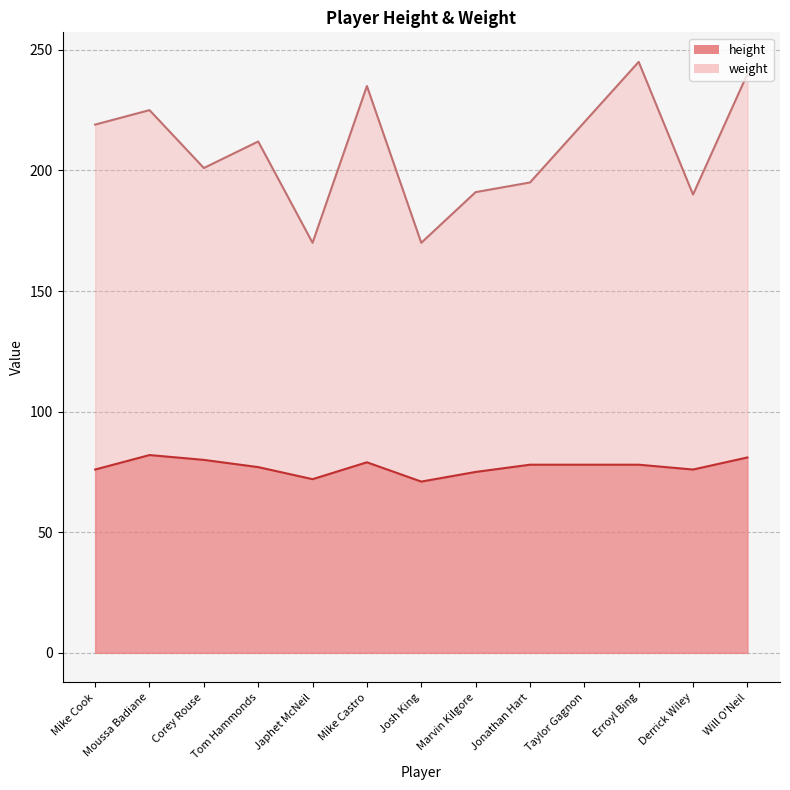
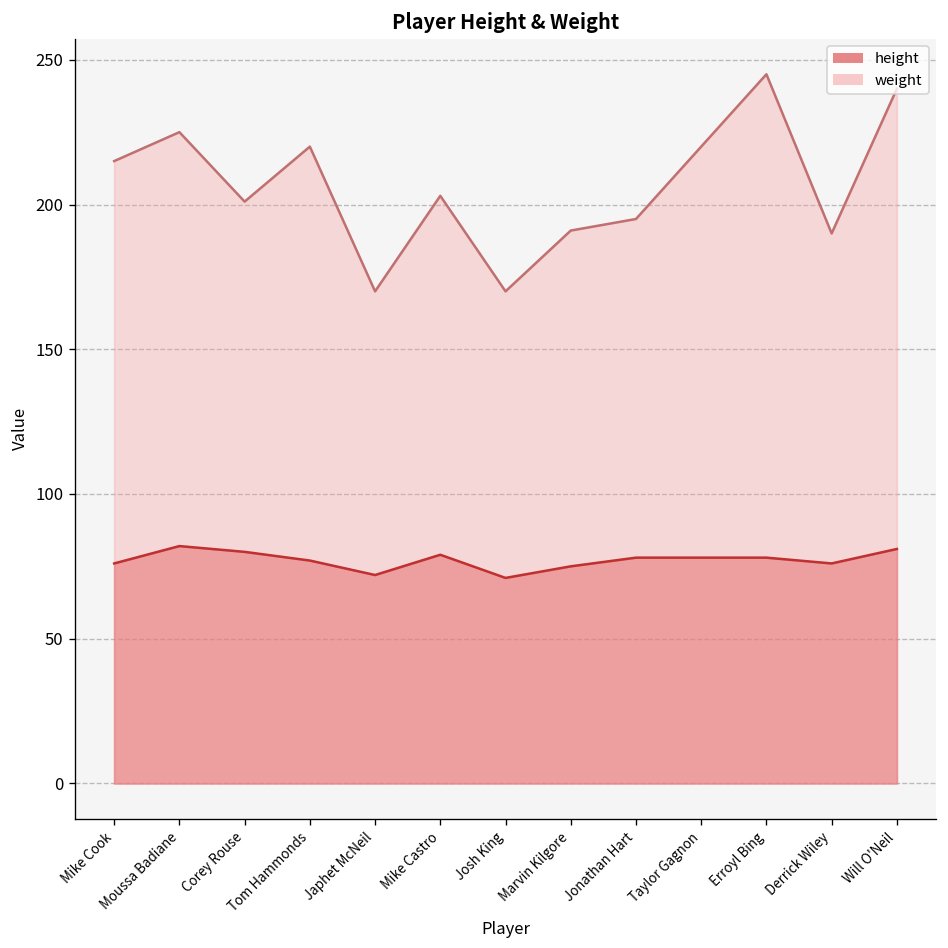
weight, Mike Cook: 219 -> 215
weight, Tom Hammonds: 212 -> 220
weight, Mike Castro: 235 -> 203
